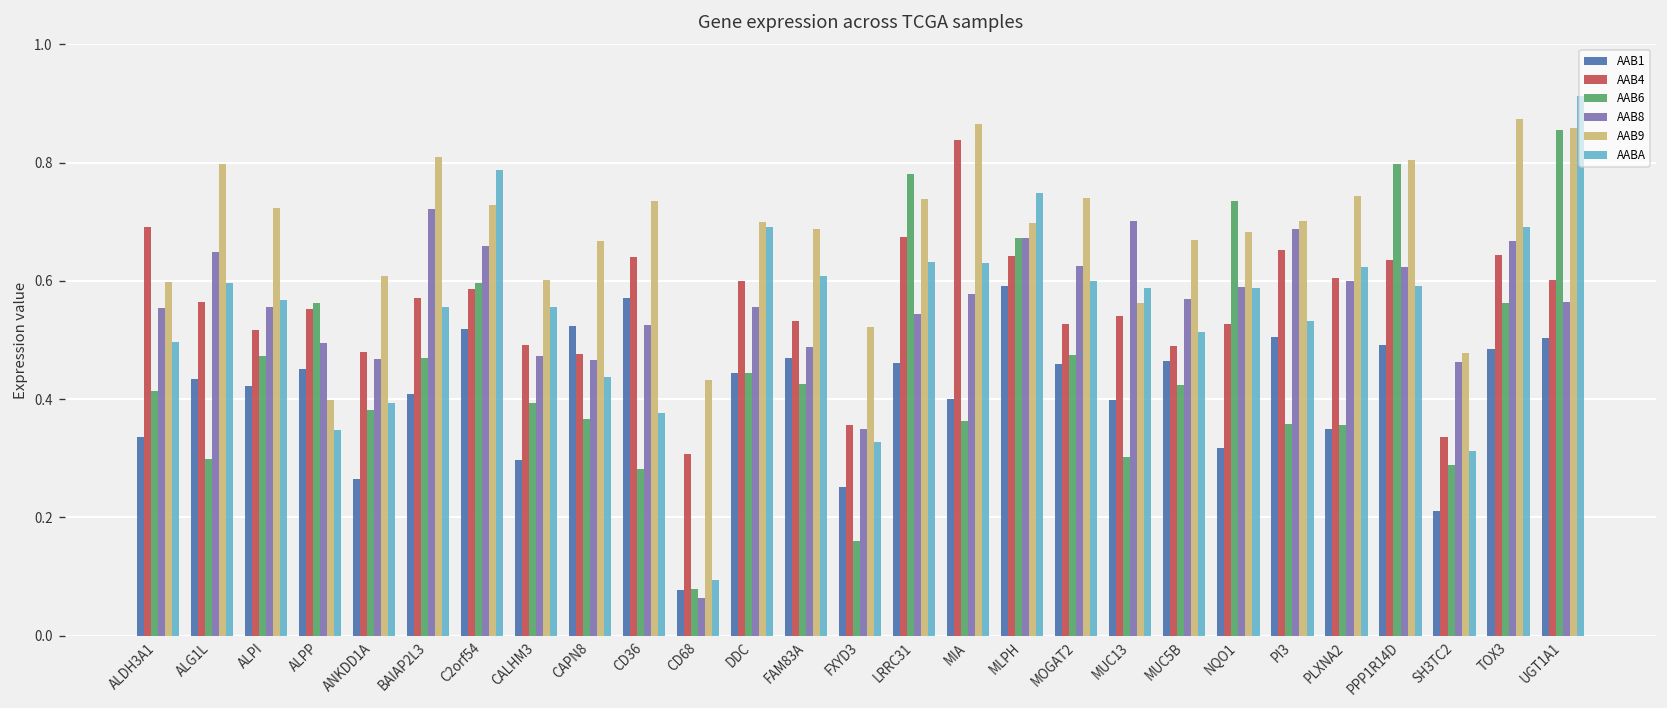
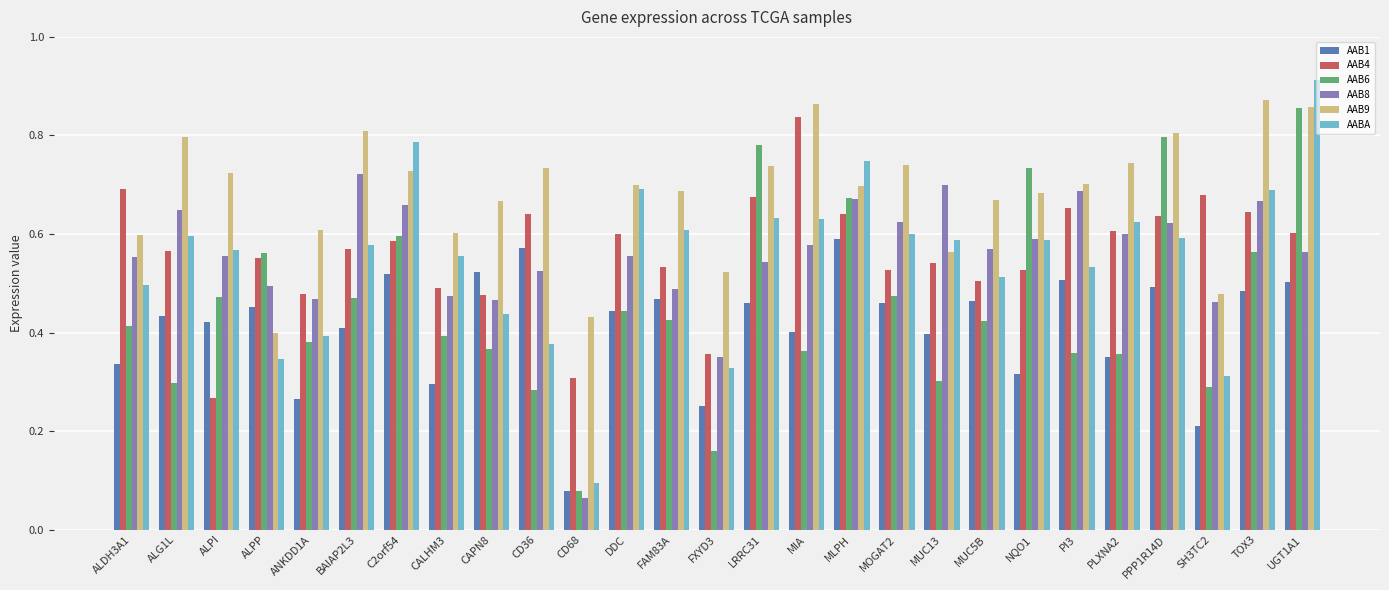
AAB4, ALPI: 0.52 -> 0.27
AABA, BAIAP2L3: 0.56 -> 0.58
AAB4, MUC5B: 0.49 -> 0.51
AAB4, SH3TC2: 0.34 -> 0.68
